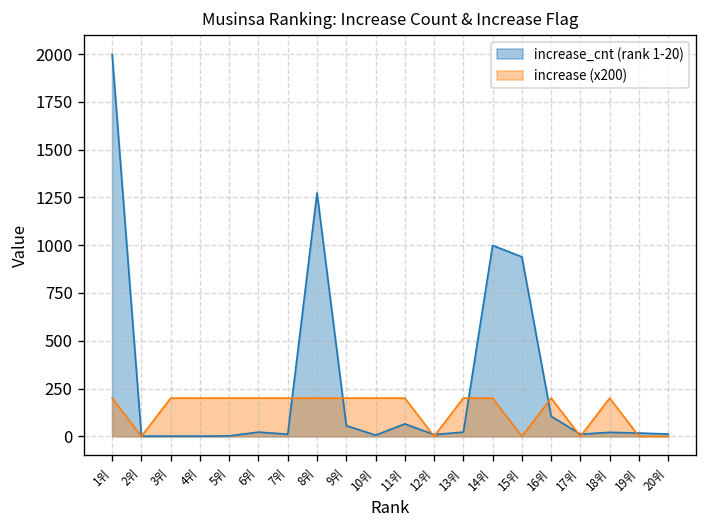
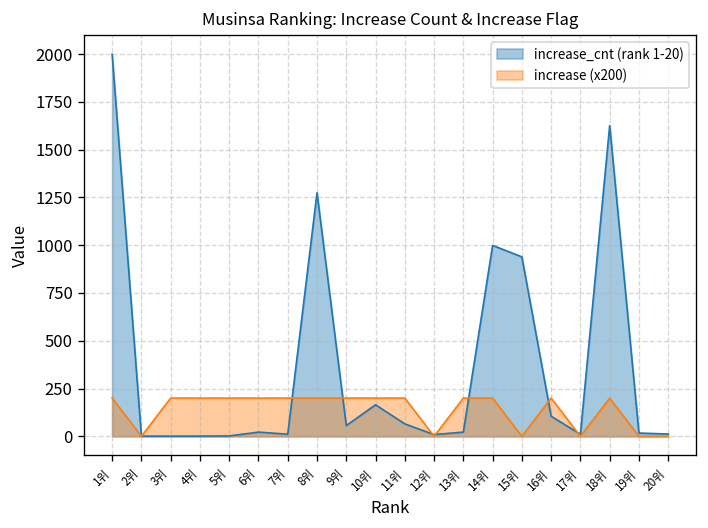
increase_cnt (rank 1-20), 10위: 10 -> 170
increase_cnt (rank 1-20), 18위: 20 -> 1630
